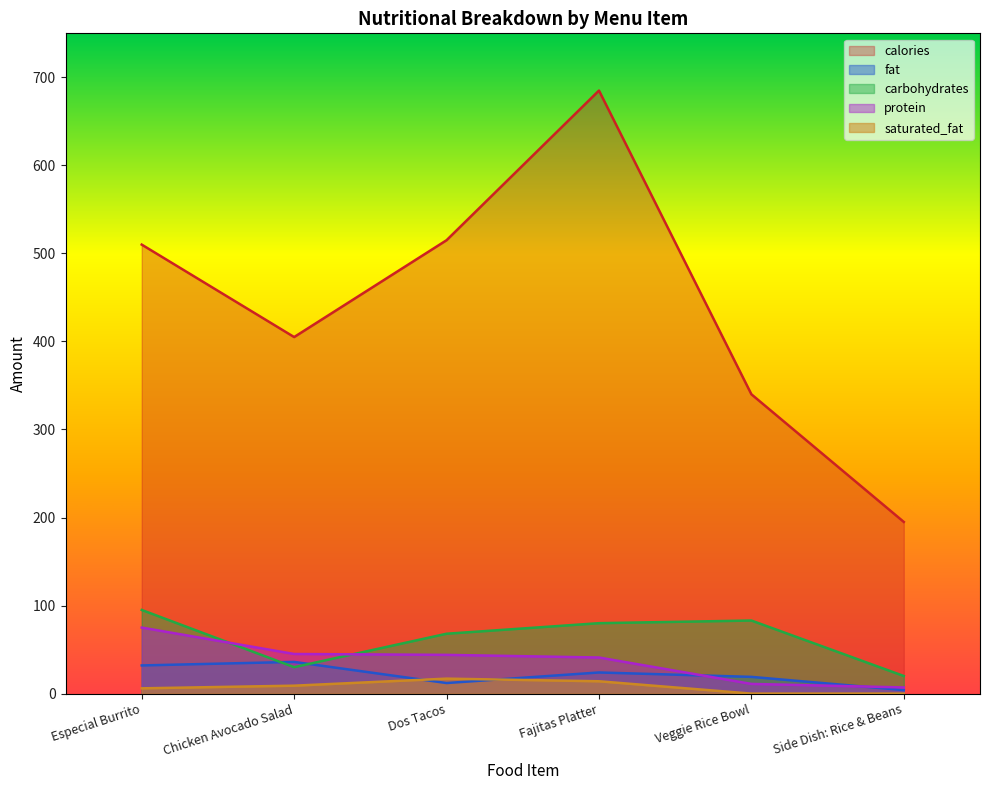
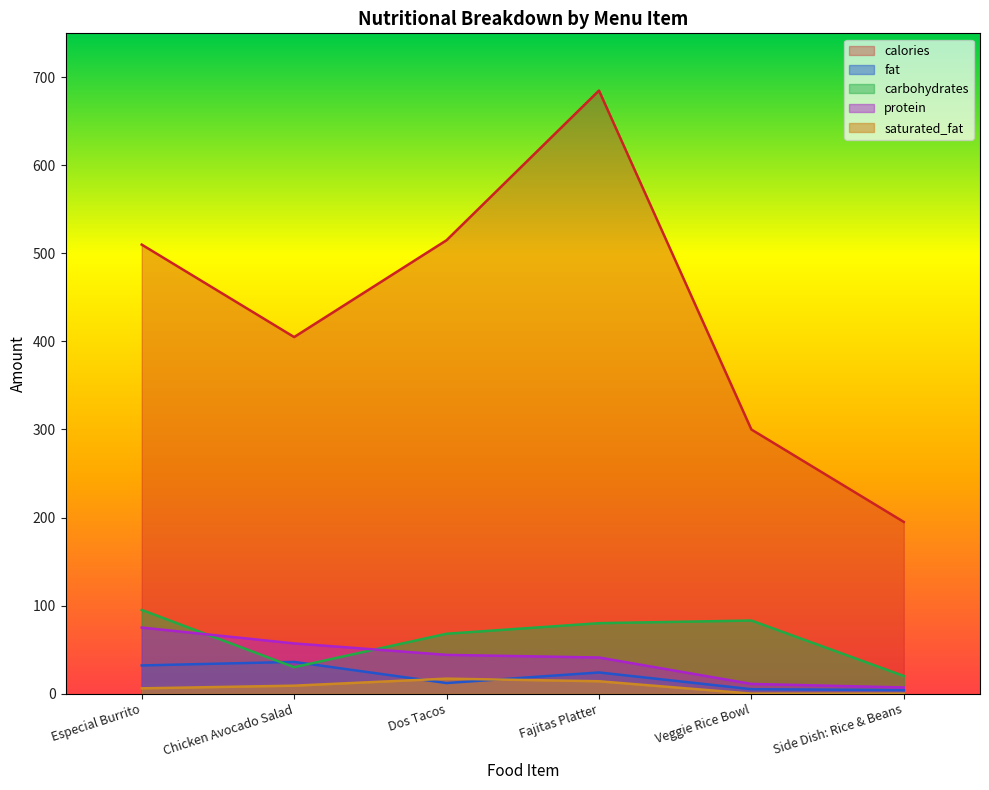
protein, Chicken Avocado Salad: 50 -> 60
calories, Veggie Rice Bowl: 340 -> 300
fat, Veggie Rice Bowl: 20 -> 10
